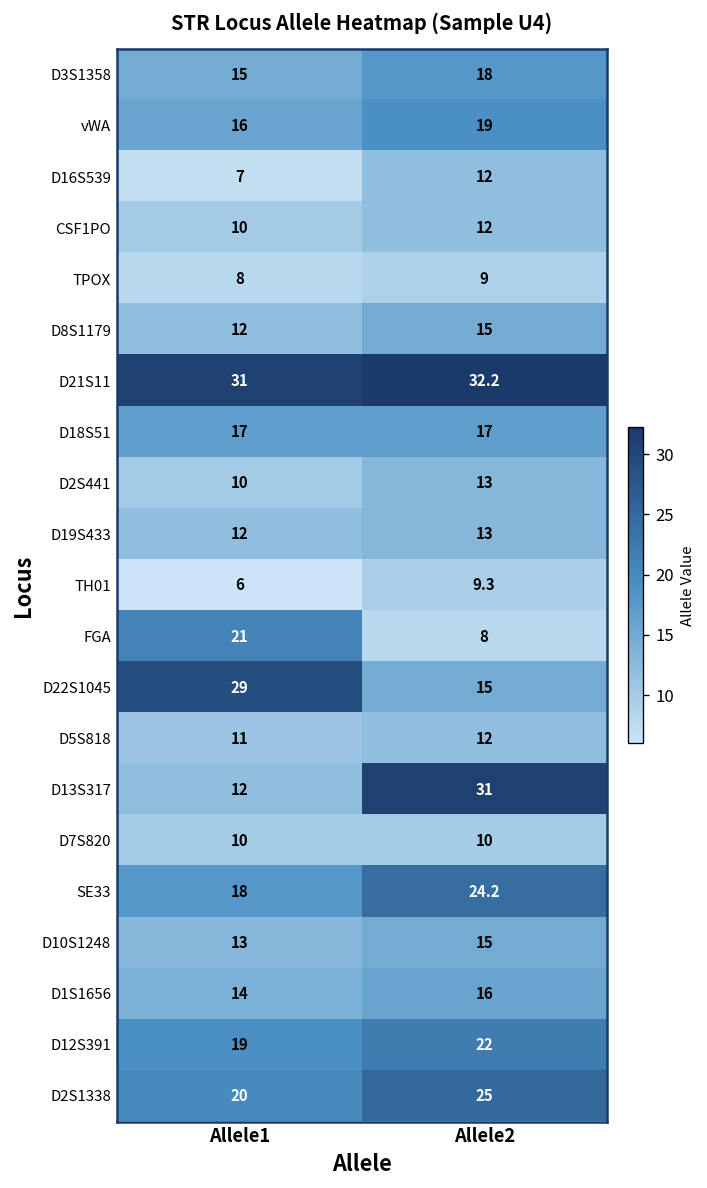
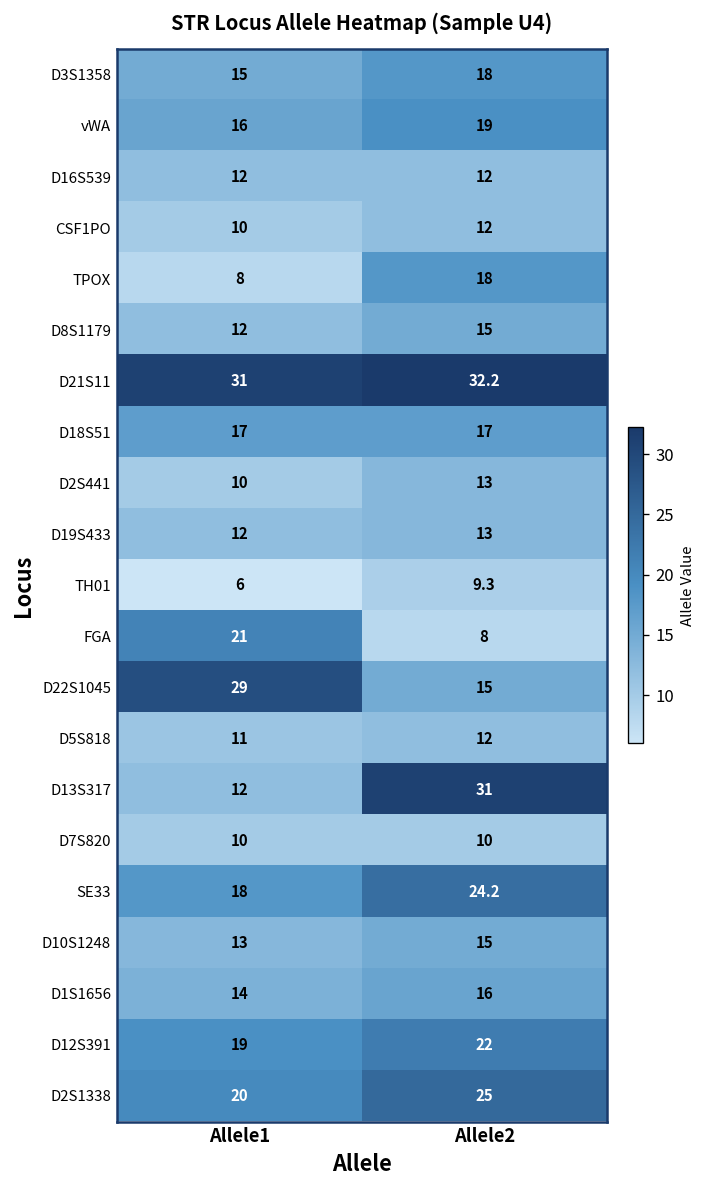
D16S539, Allele1: 7 -> 12
TPOX, Allele2: 9 -> 18
